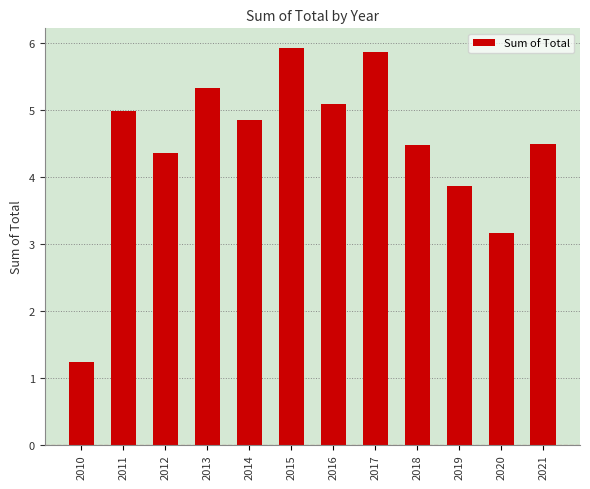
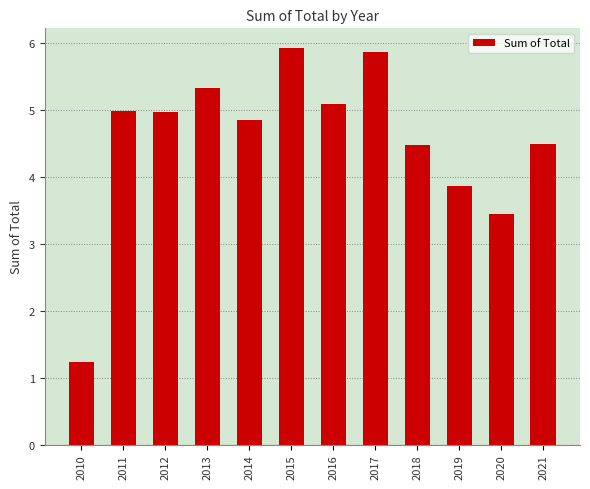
2012: 4.4 -> 5.0
2020: 3.2 -> 3.5
